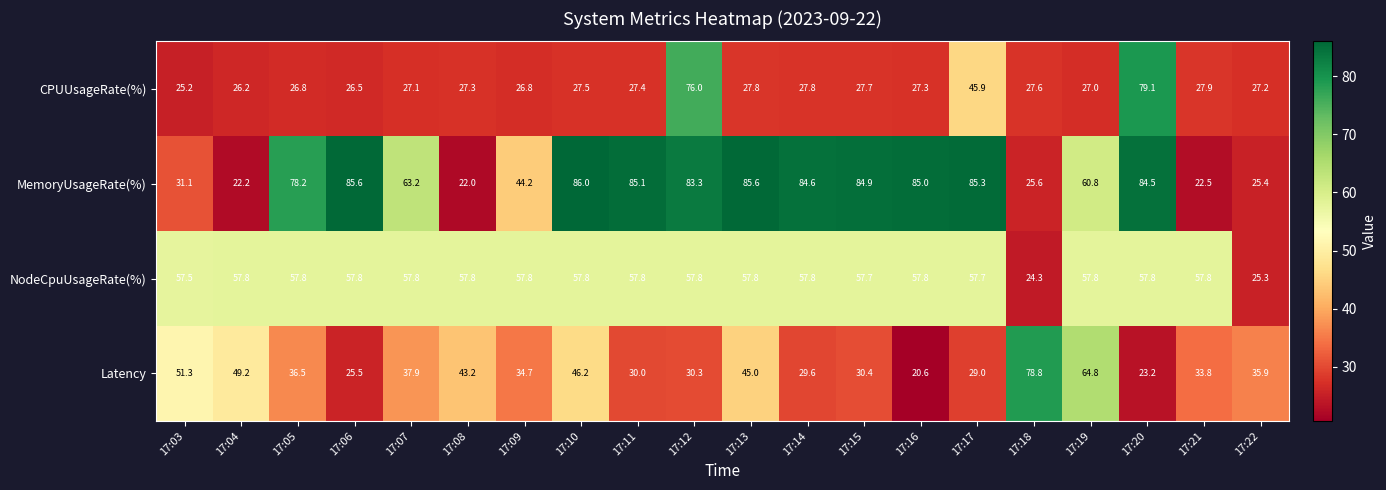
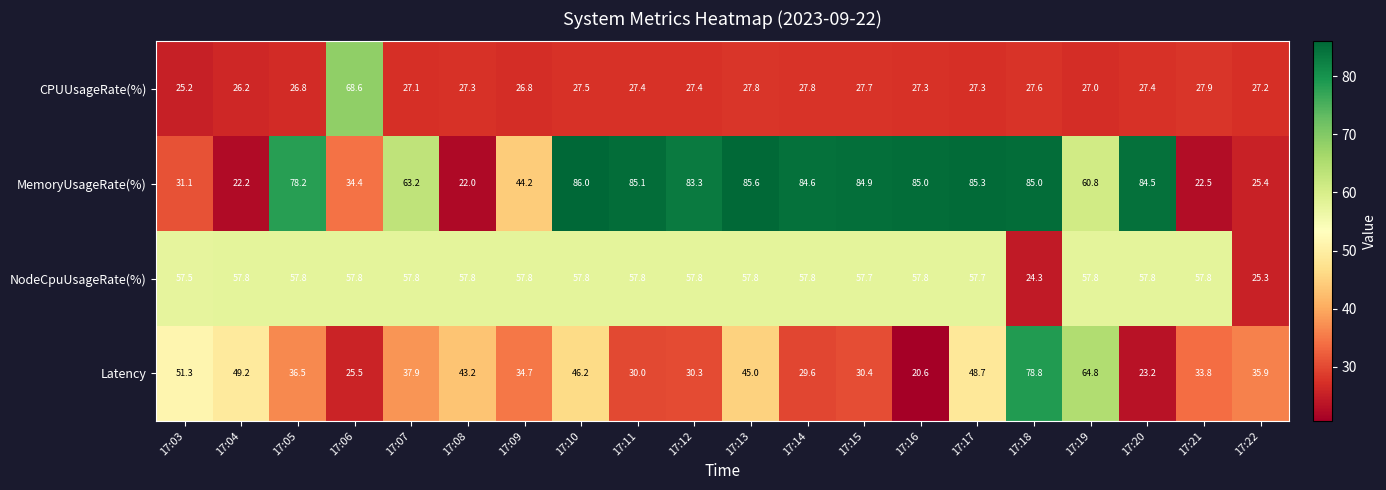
CPUUsageRate(%), 17:06: 26.5 -> 68.6
CPUUsageRate(%), 17:12: 76.0 -> 27.4
CPUUsageRate(%), 17:17: 45.9 -> 27.3
CPUUsageRate(%), 17:20: 79.1 -> 27.4
MemoryUsageRate(%), 17:06: 85.6 -> 34.4
MemoryUsageRate(%), 17:18: 25.6 -> 85.0
Latency, 17:17: 29.0 -> 48.7
